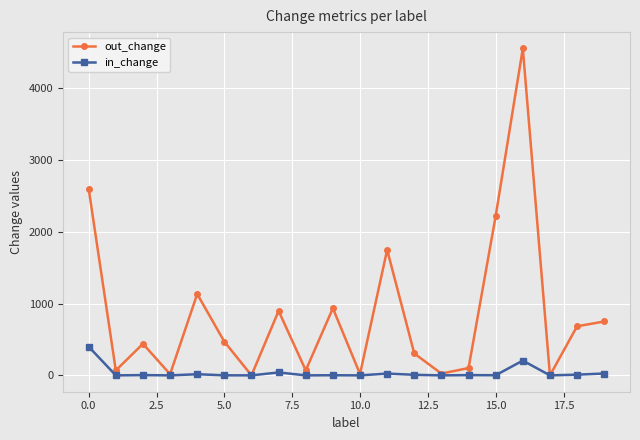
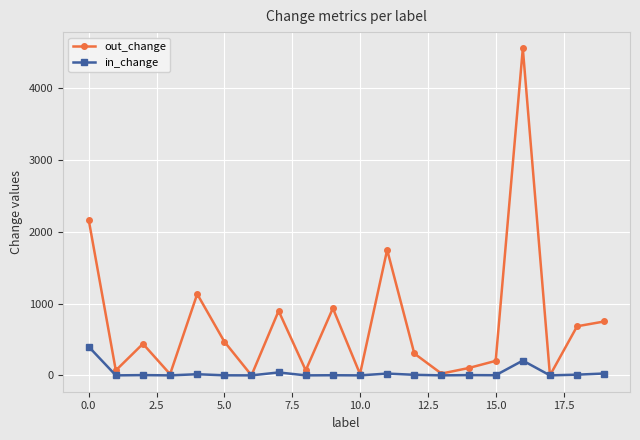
out_change, 0.0: 2600 -> 2200
out_change, 15.0: 2200 -> 200
